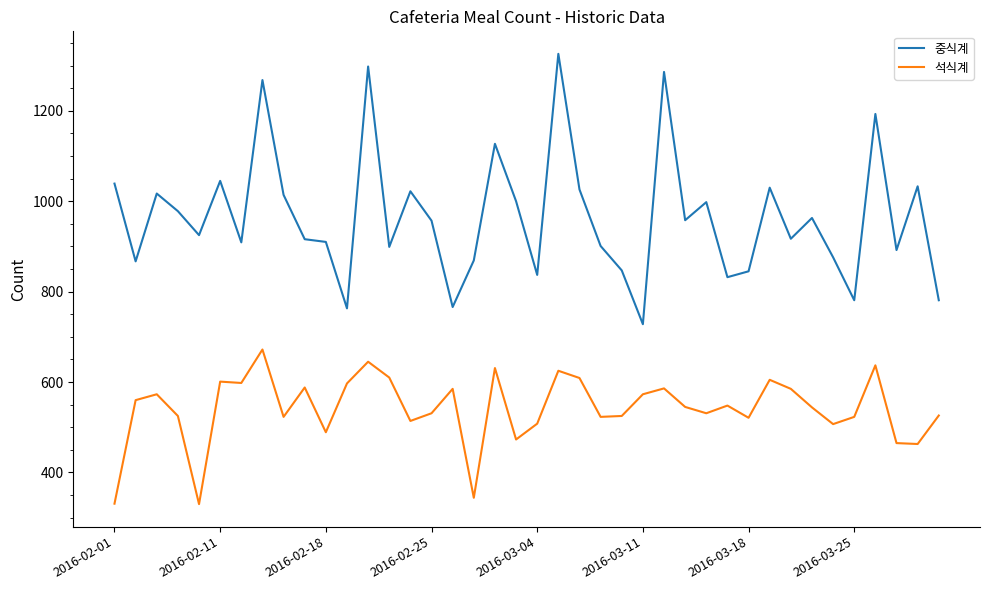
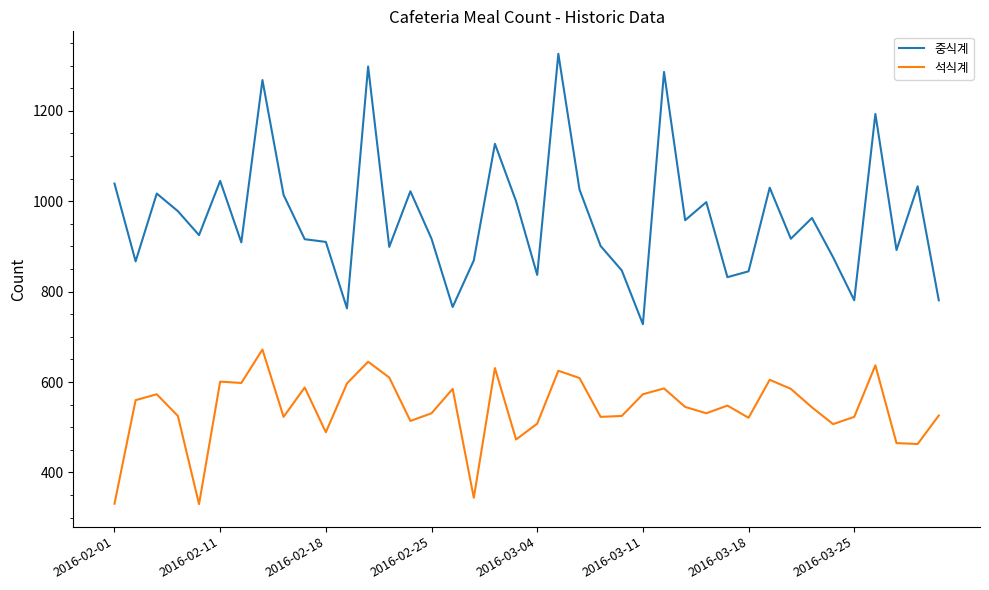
중식계, 2016-02-25: 960 -> 920
